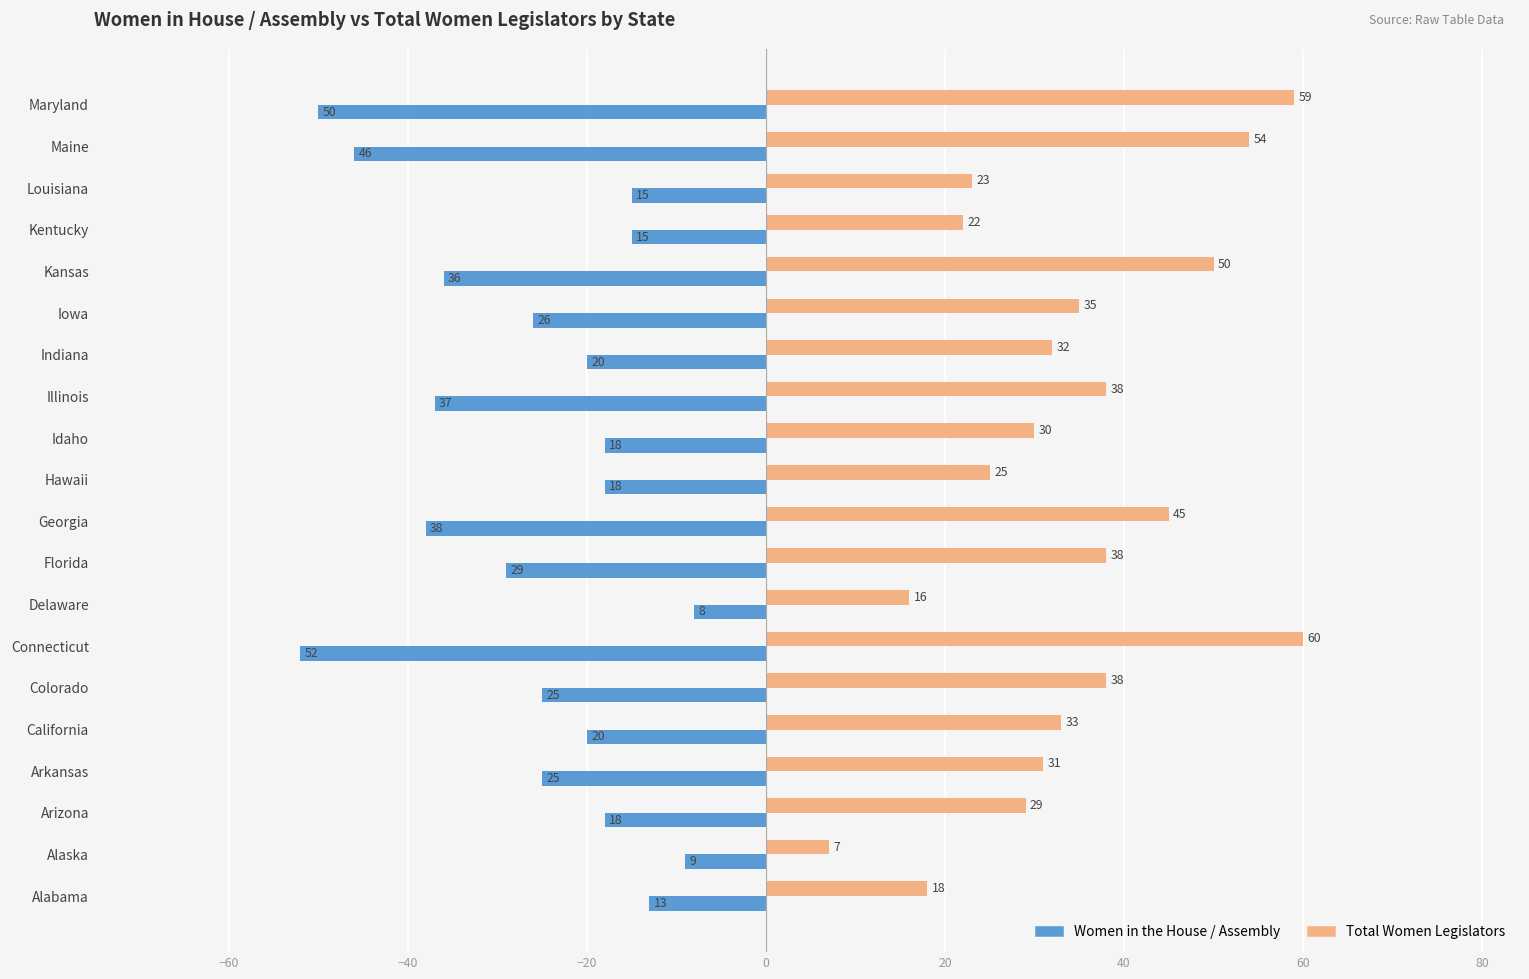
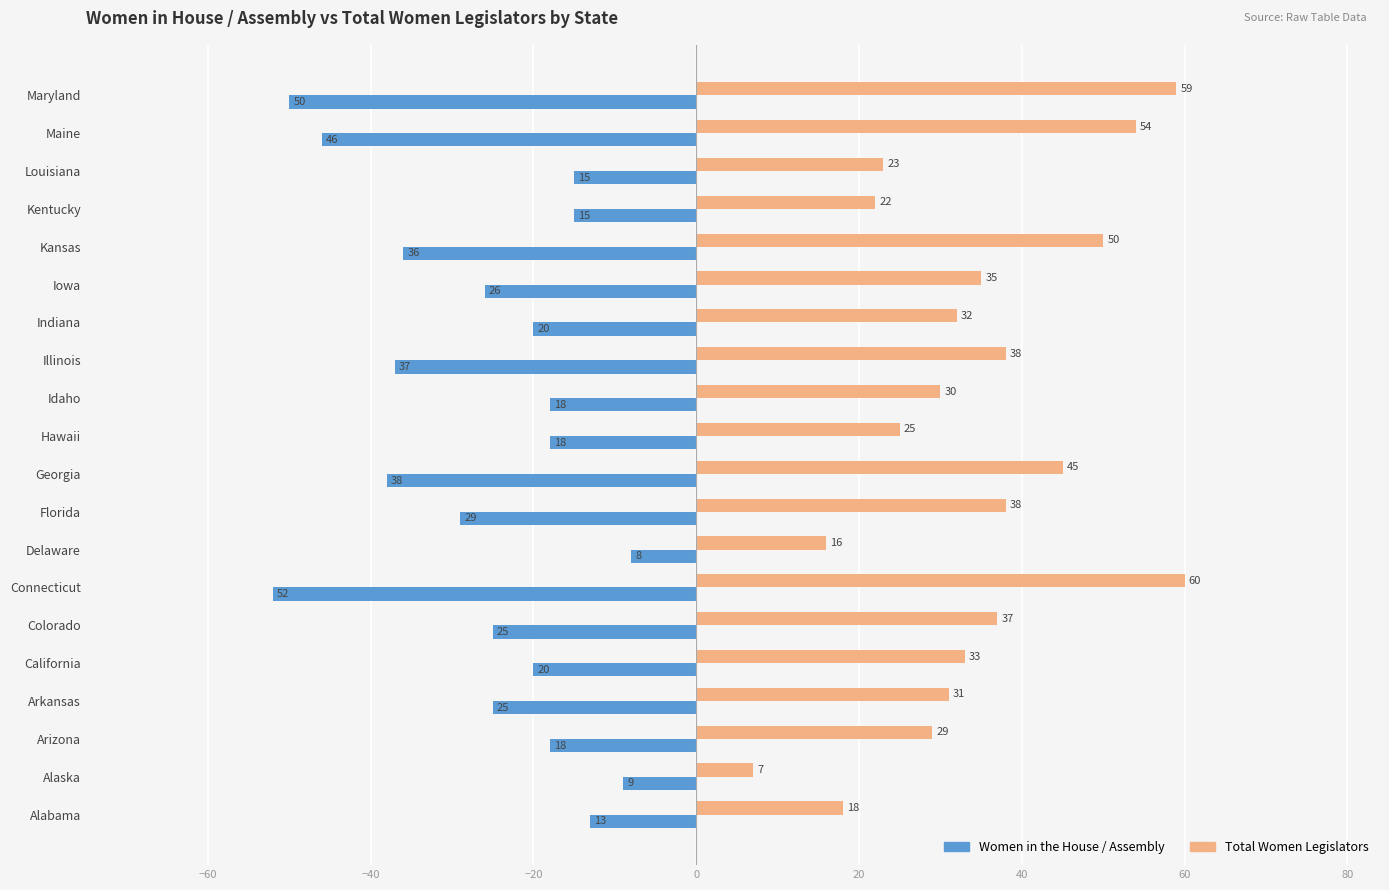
Total Women Legislators, Colorado: 38 -> 37
